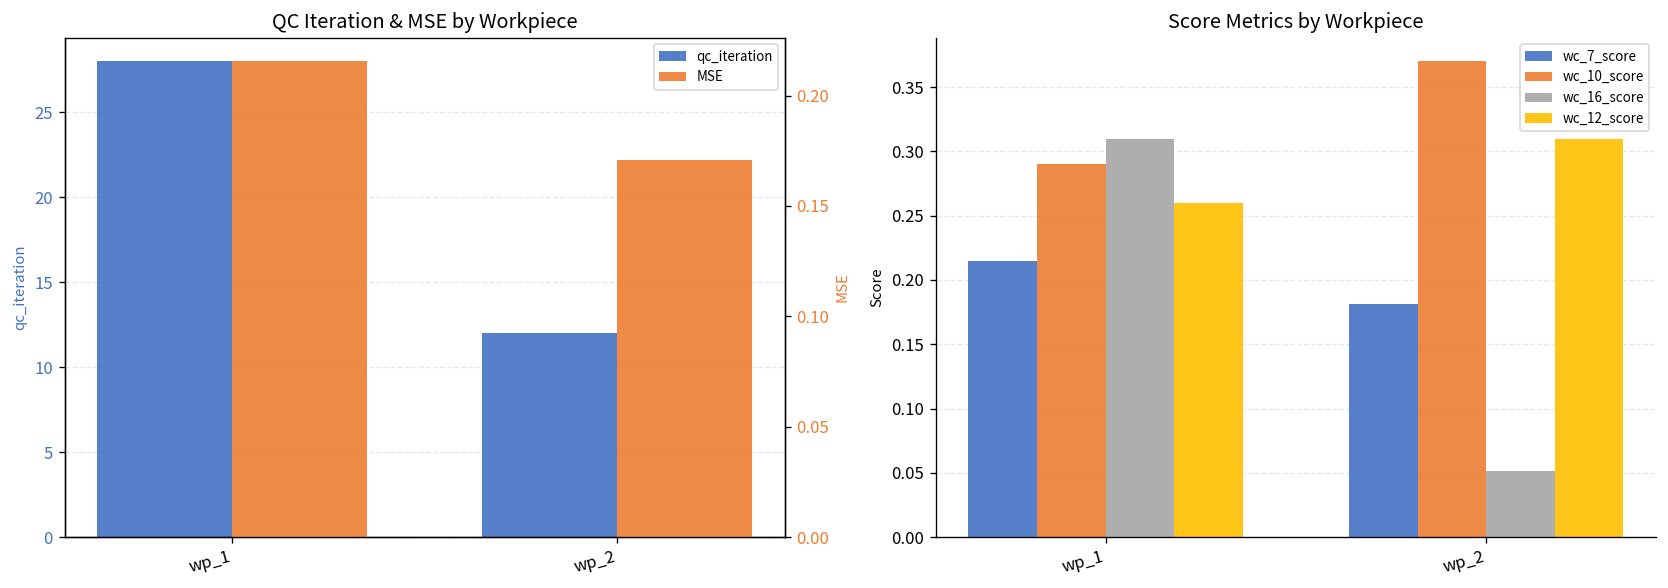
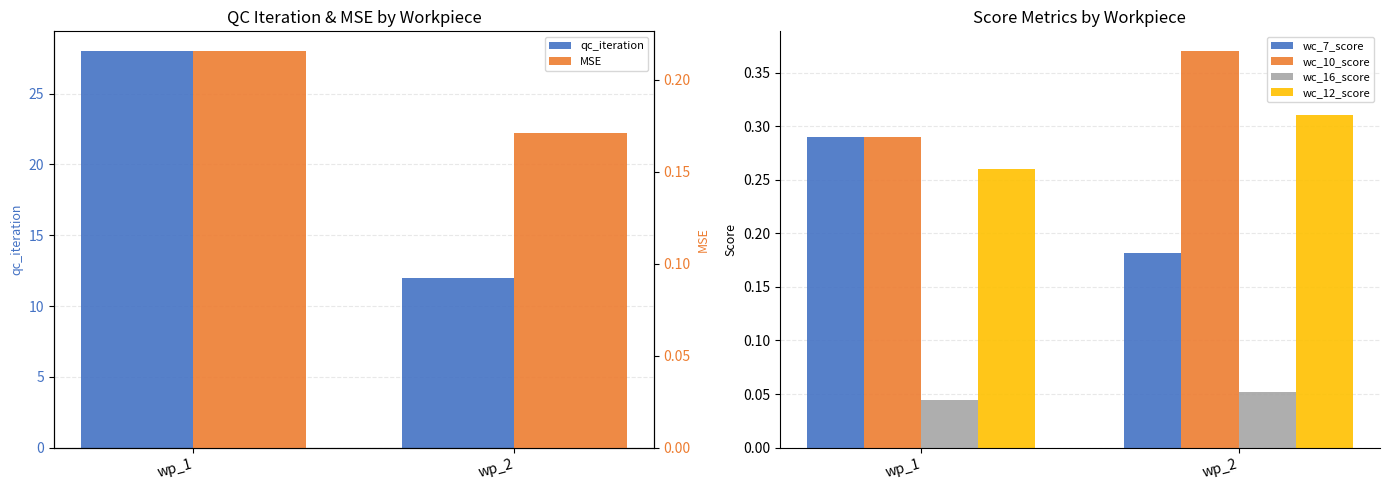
Score Metrics by Workpiece, wc_7_score, wp_1: 0.214 -> 0.290
Score Metrics by Workpiece, wc_16_score, wp_1: 0.310 -> 0.045
